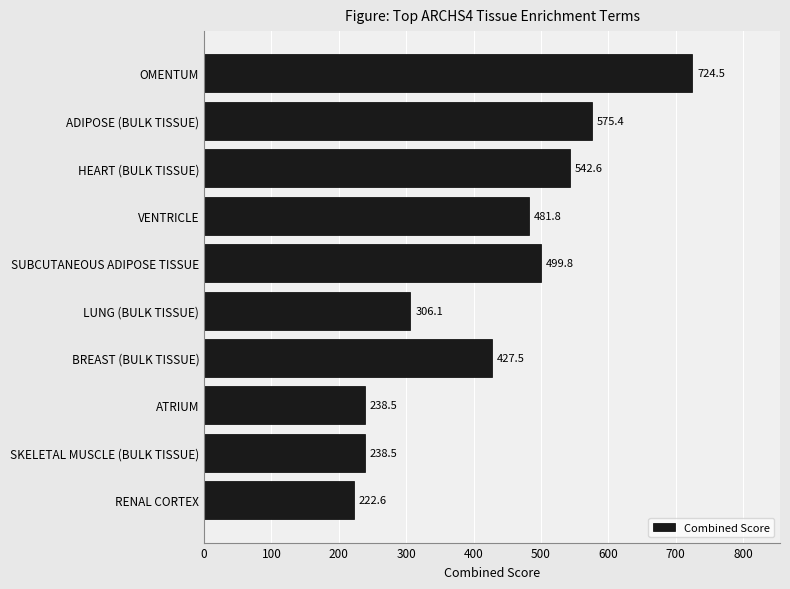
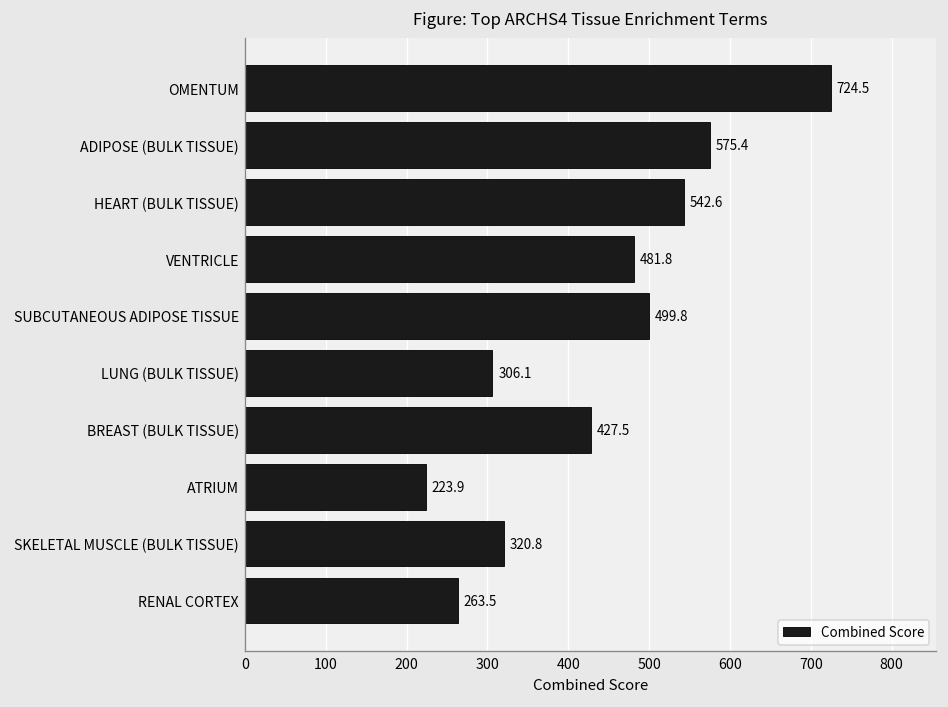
ATRIUM: 238.5 -> 223.9
SKELETAL MUSCLE (BULK TISSUE): 238.5 -> 320.8
RENAL CORTEX: 222.6 -> 263.5
